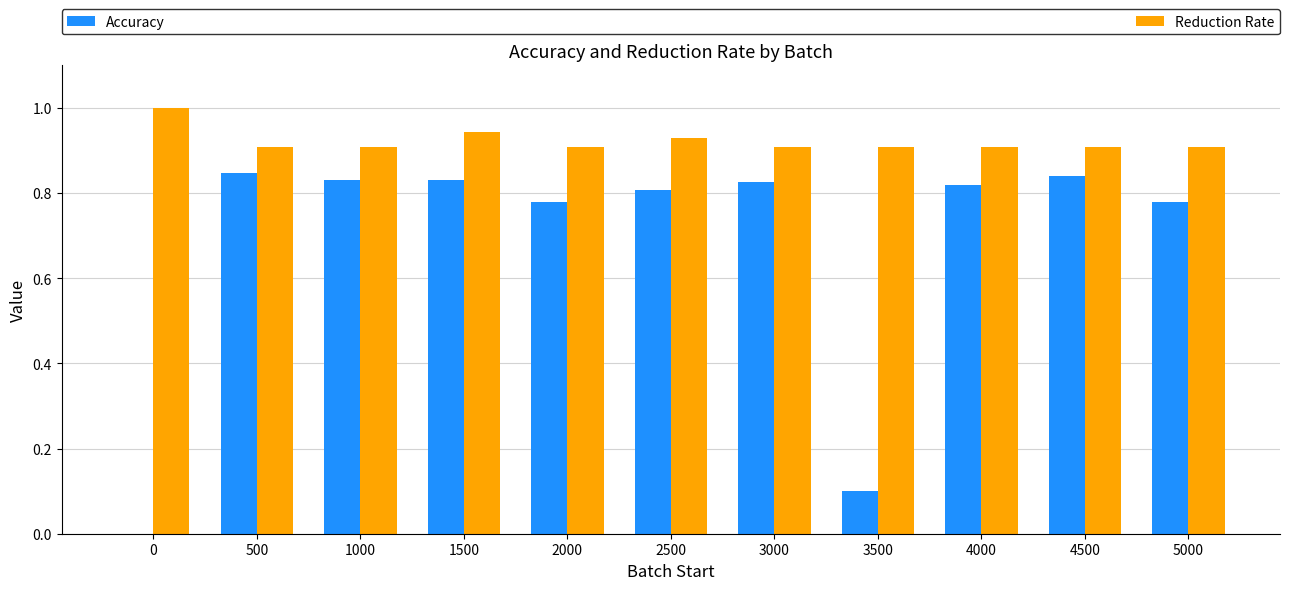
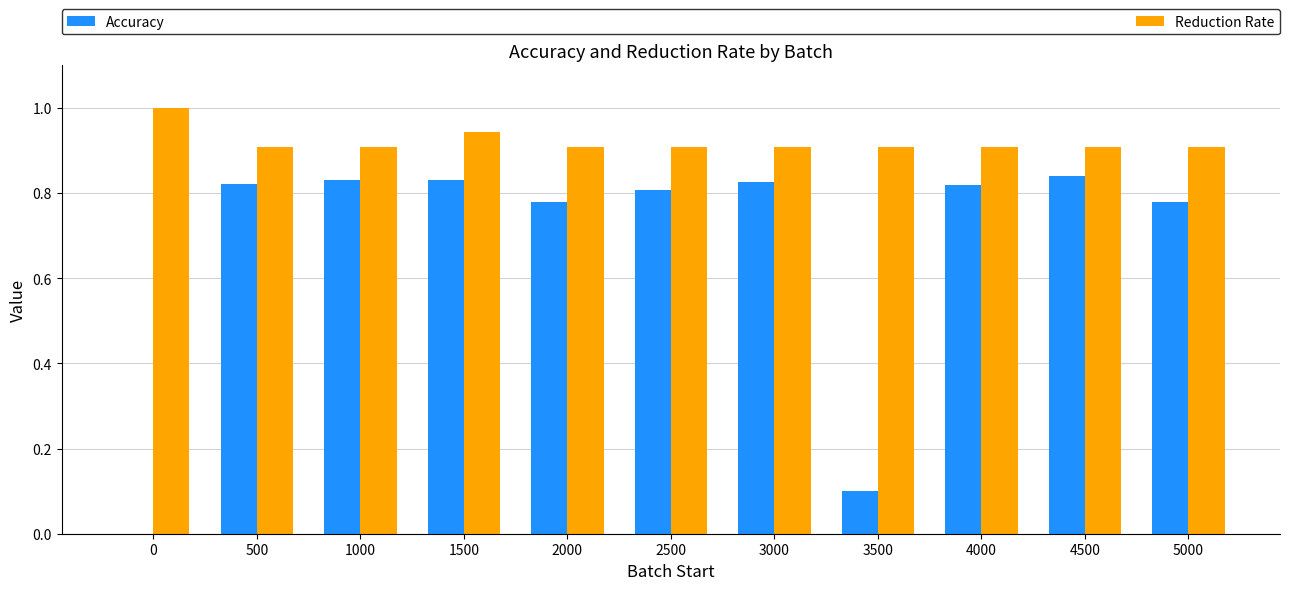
Accuracy, 500: 0.85 -> 0.82
Reduction Rate, 2500: 0.93 -> 0.91
